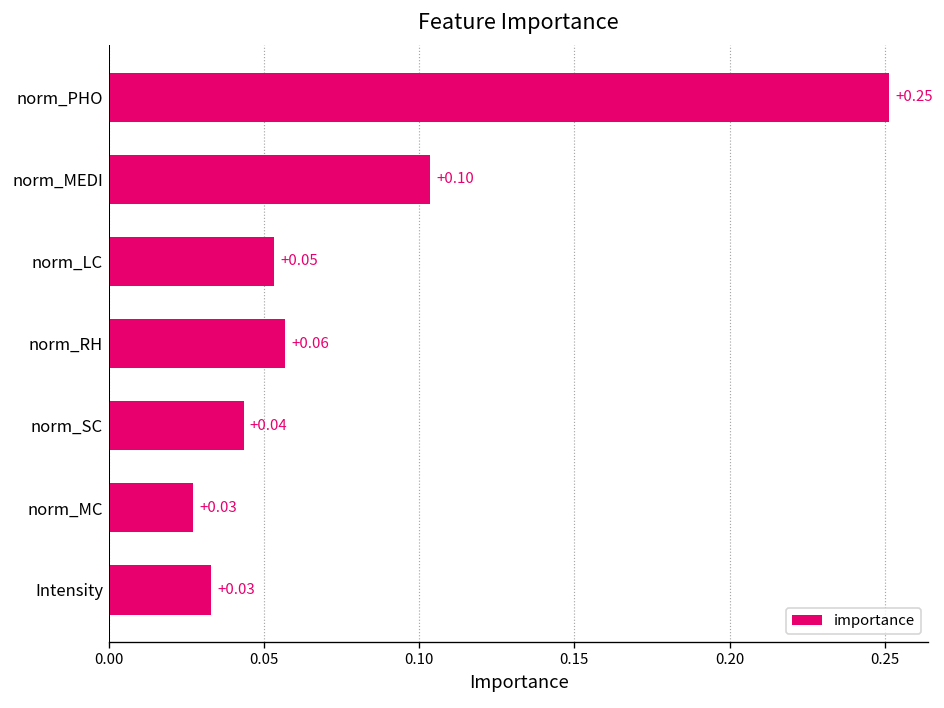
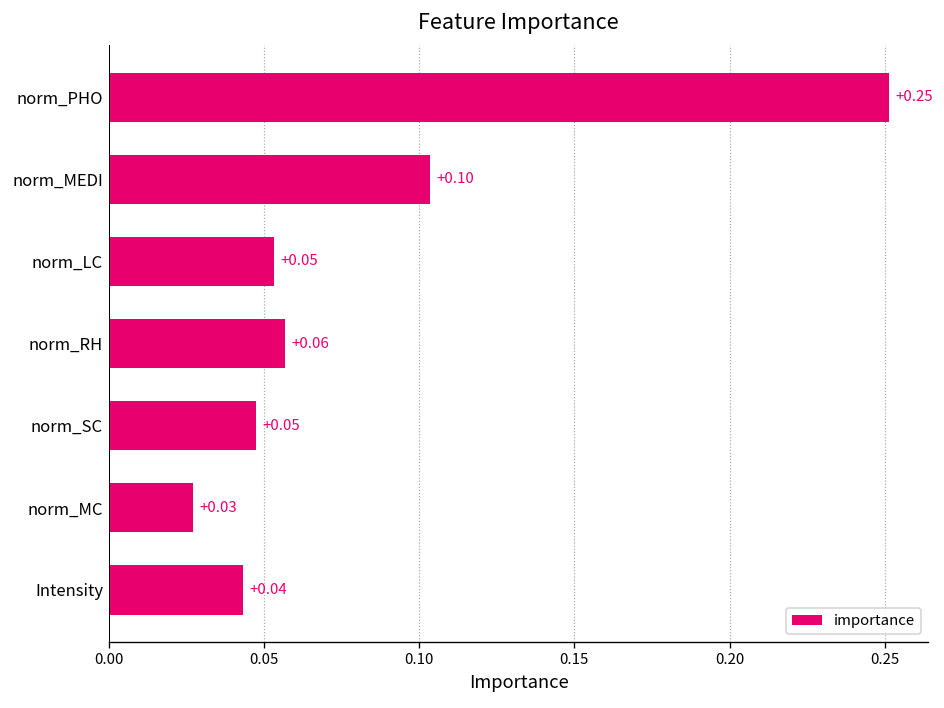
norm_SC: +0.04 -> +0.05
Intensity: +0.03 -> +0.04
